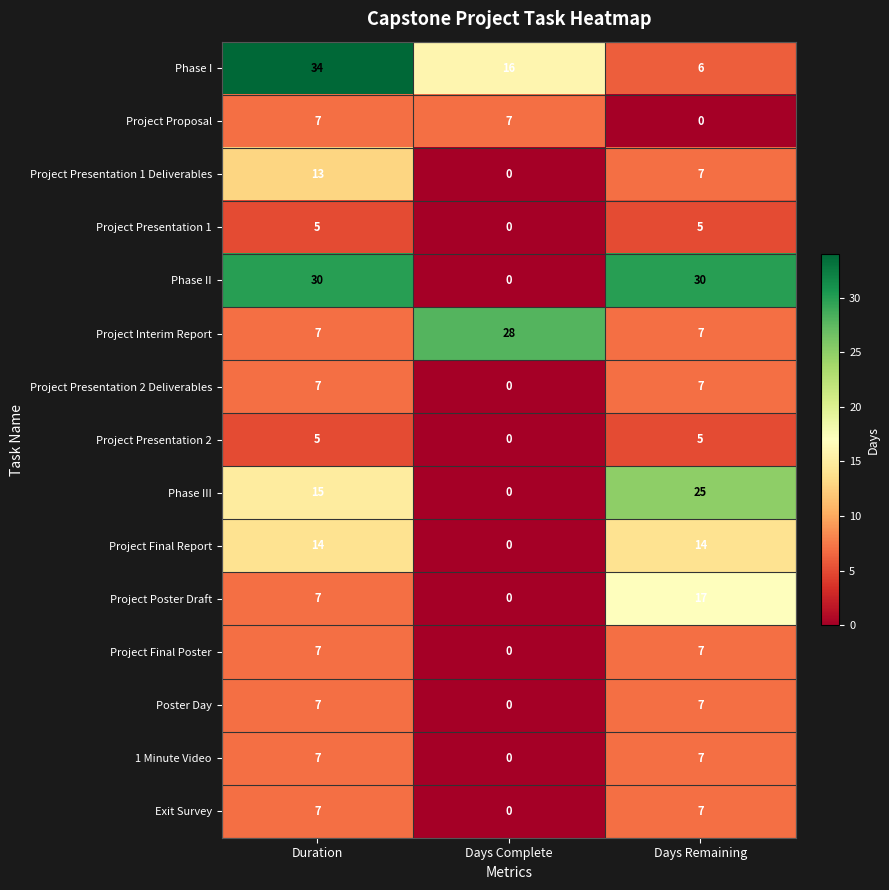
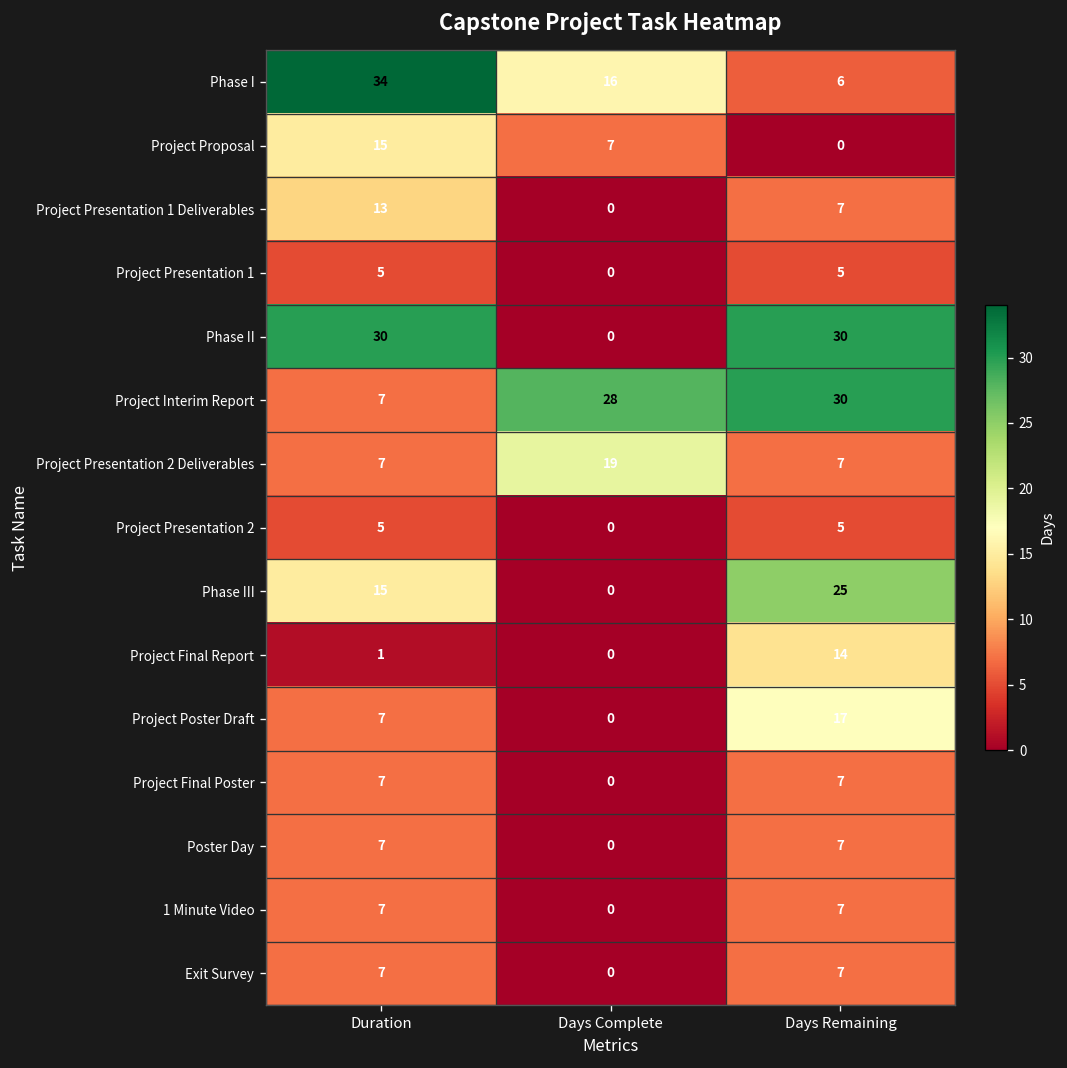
Project Proposal, Duration: 7 -> 15
Project Interim Report, Days Remaining: 7 -> 30
Project Presentation 2 Deliverables, Days Complete: 0 -> 19
Project Final Report, Duration: 14 -> 1
